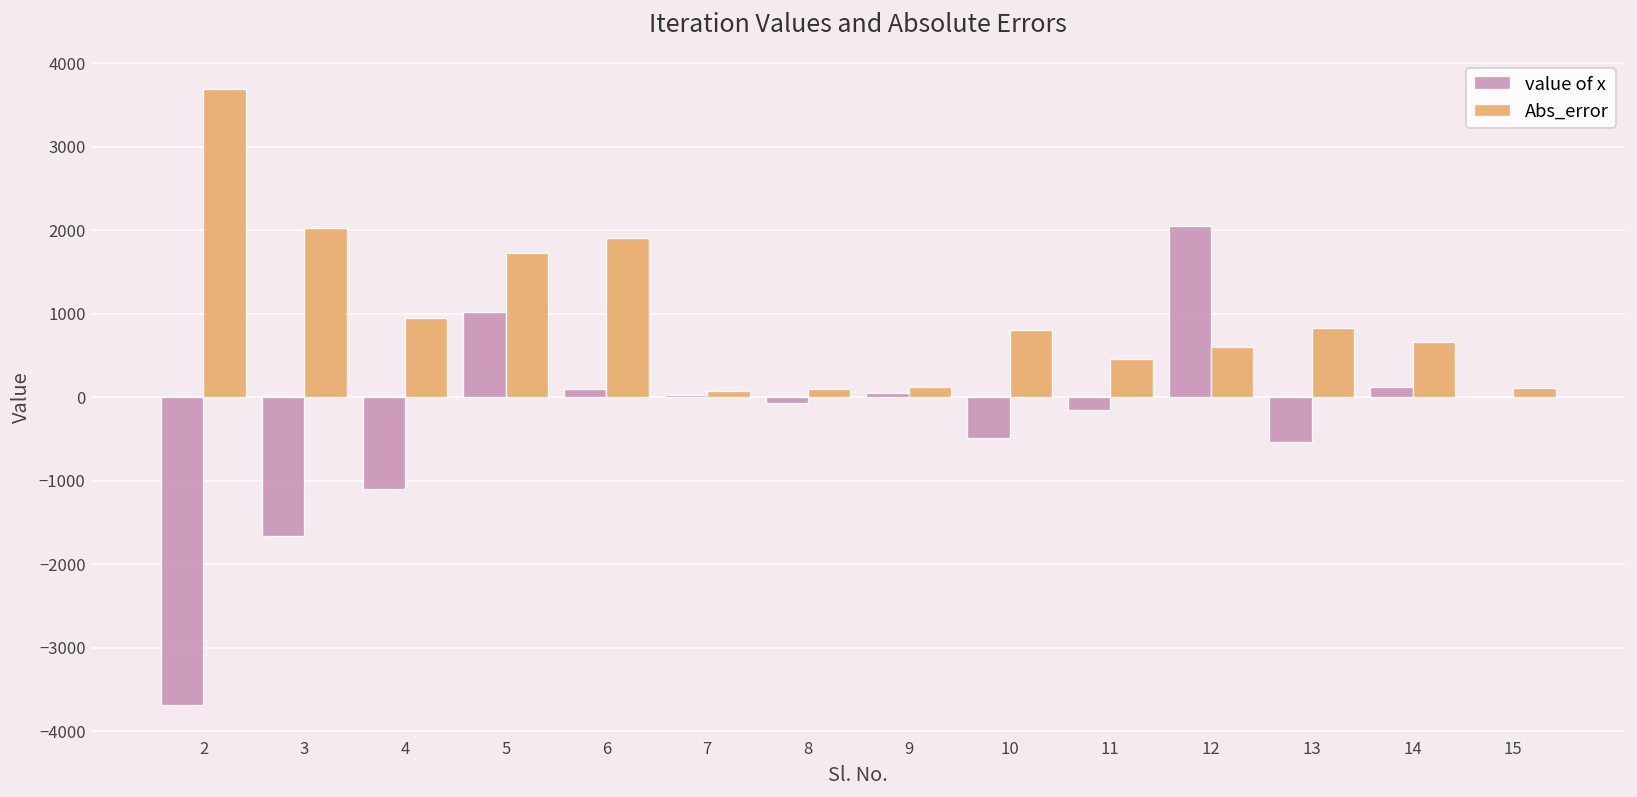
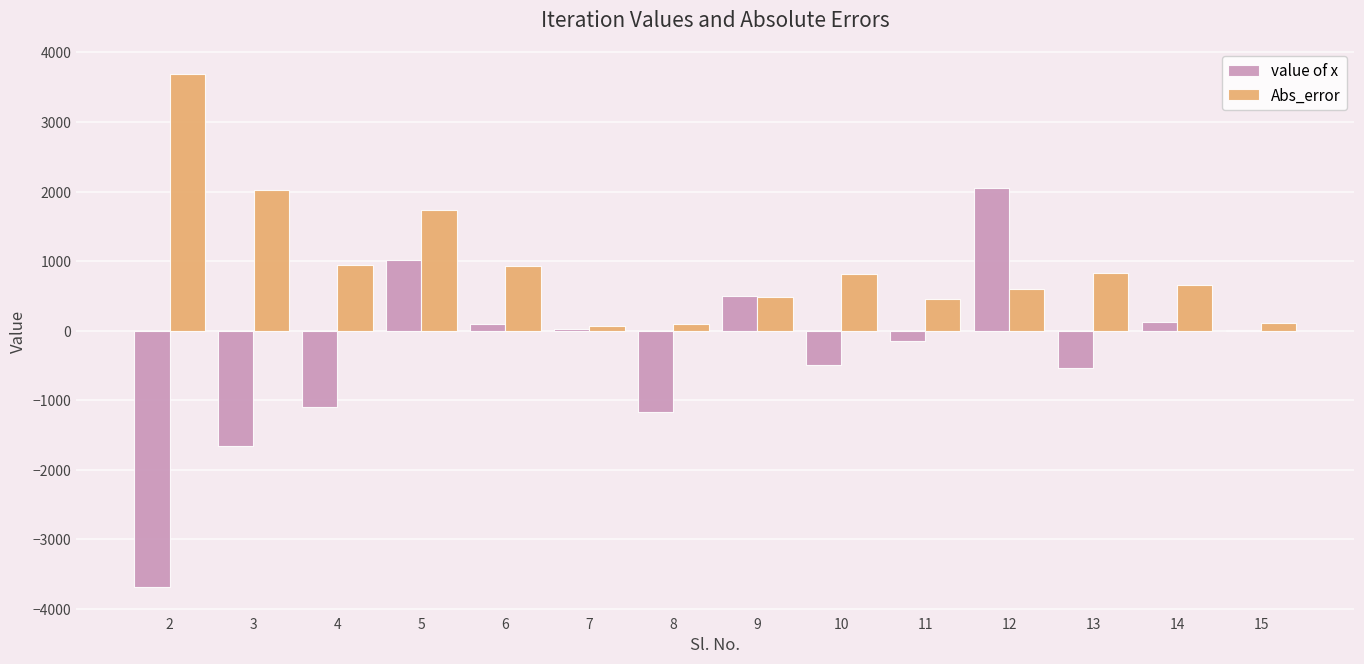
Abs_error, 6: 1900 -> 900
value of x, 8: -100 -> -1200
value of x, 9: 0 -> 500
Abs_error, 9: 100 -> 500
